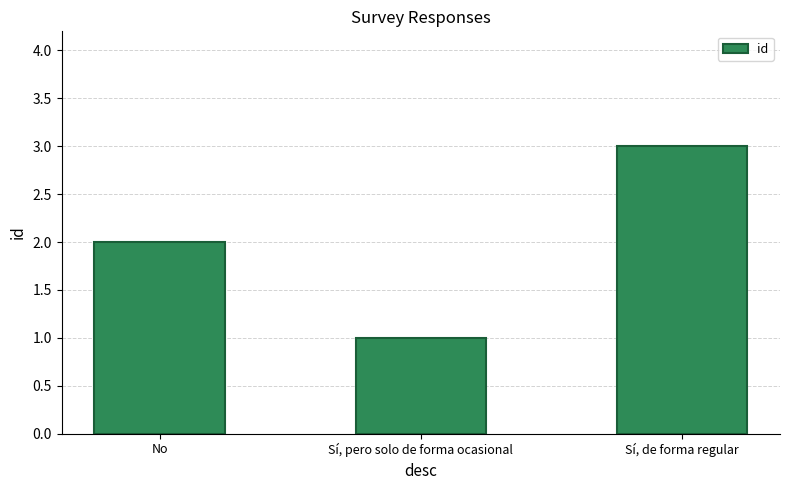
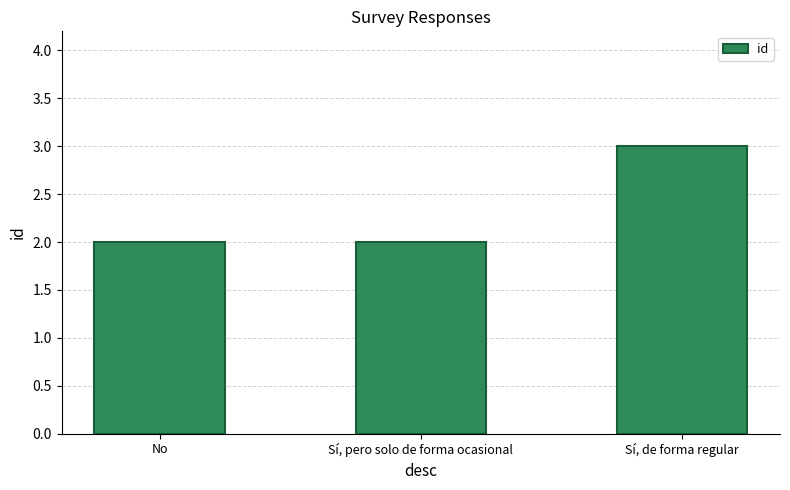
Sí, pero solo de forma ocasional: 1 -> 2
